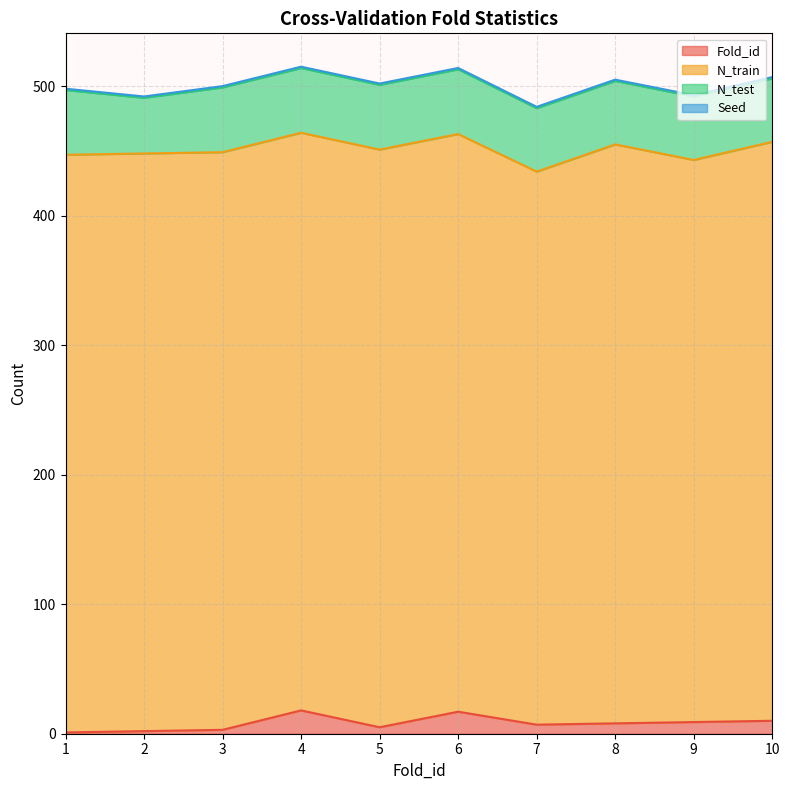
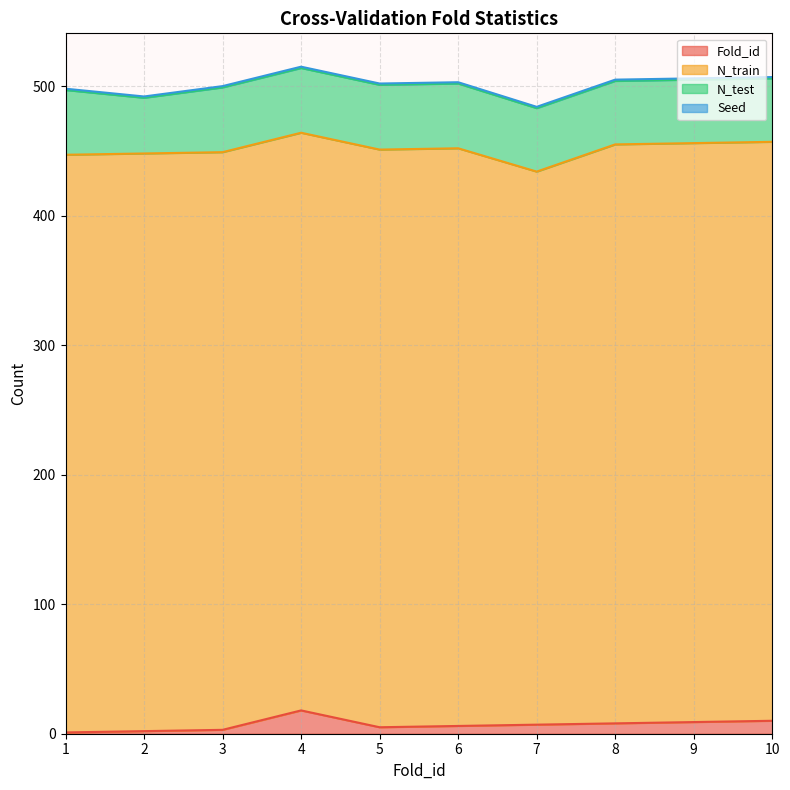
Fold_id, 6: 17 -> 6
N_train, 9: 434 -> 447
